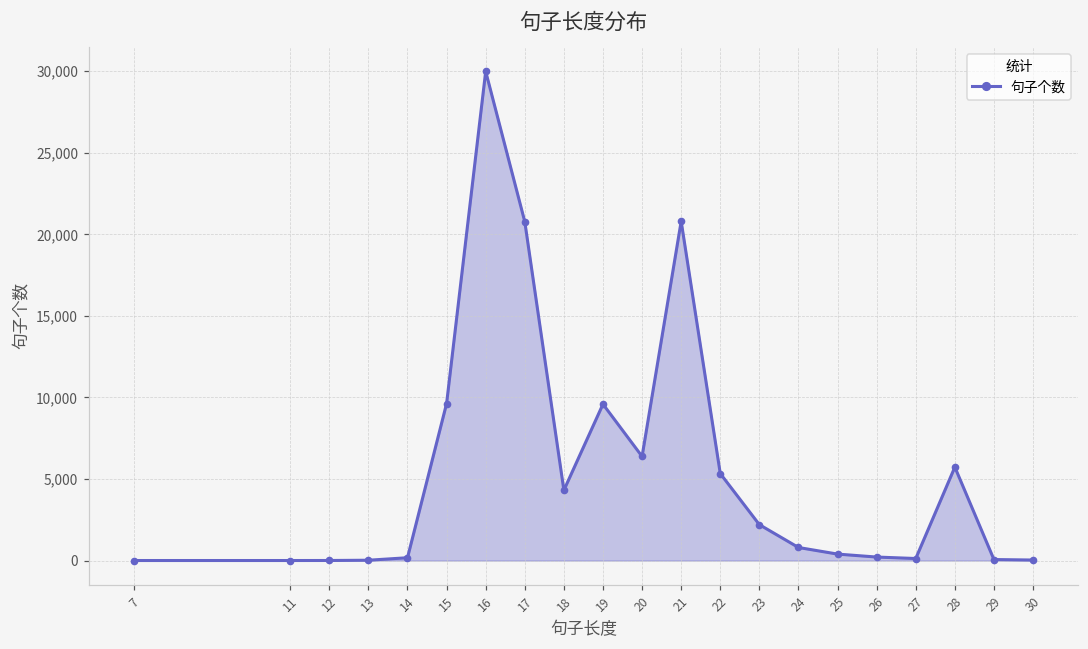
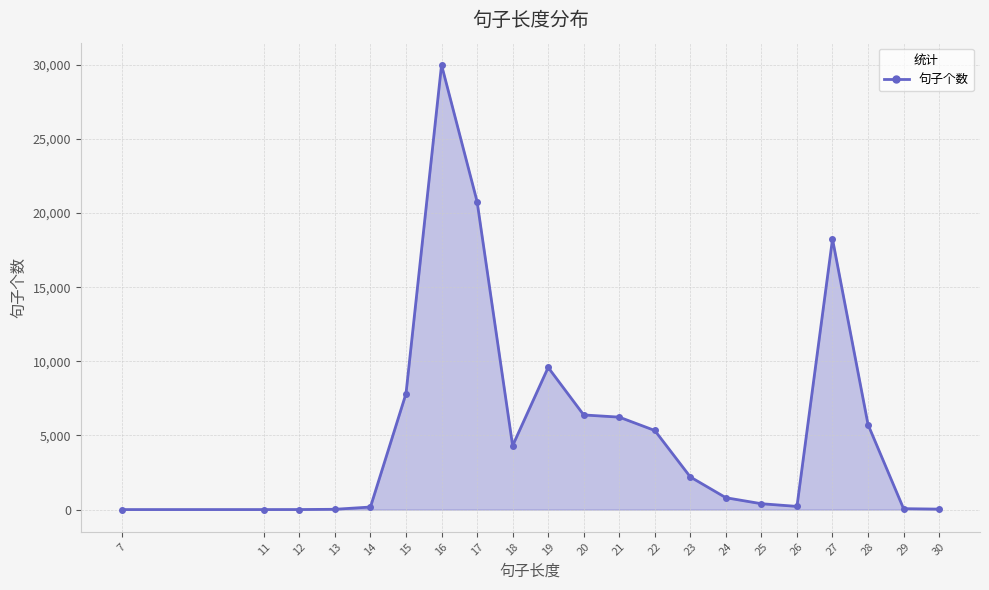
15: 9,600 -> 7,800
21: 20,800 -> 6,200
27: 100 -> 18,200
